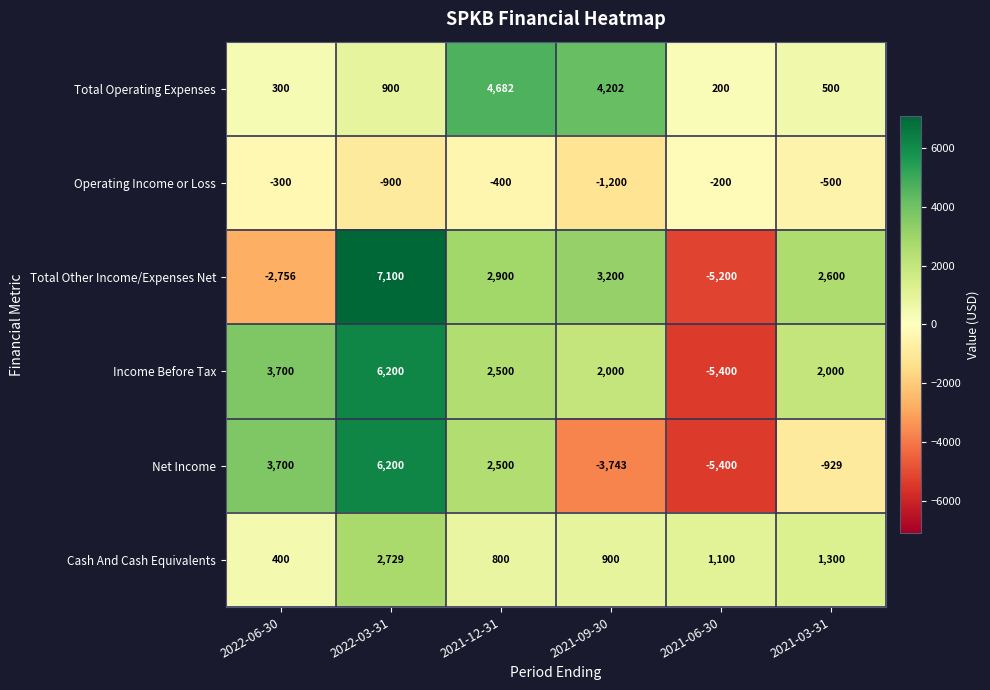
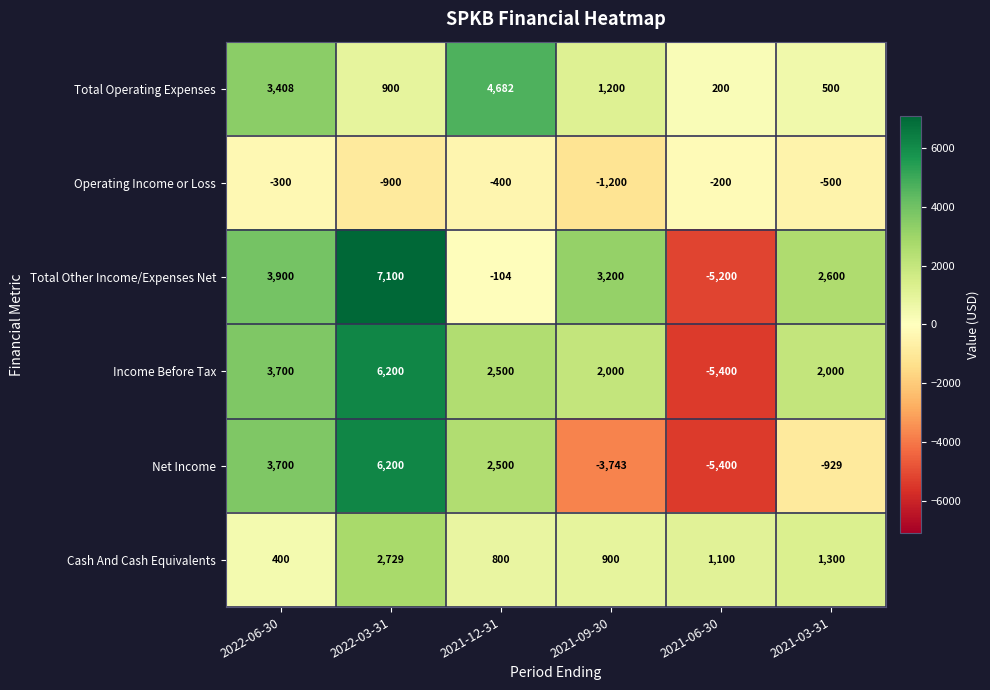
Total Operating Expenses, 2022-06-30: 300 -> 3,408
Total Operating Expenses, 2021-09-30: 4,202 -> 1,200
Total Other Income/Expenses Net, 2022-06-30: -2,756 -> 3,900
Total Other Income/Expenses Net, 2021-12-31: 2,900 -> -104
